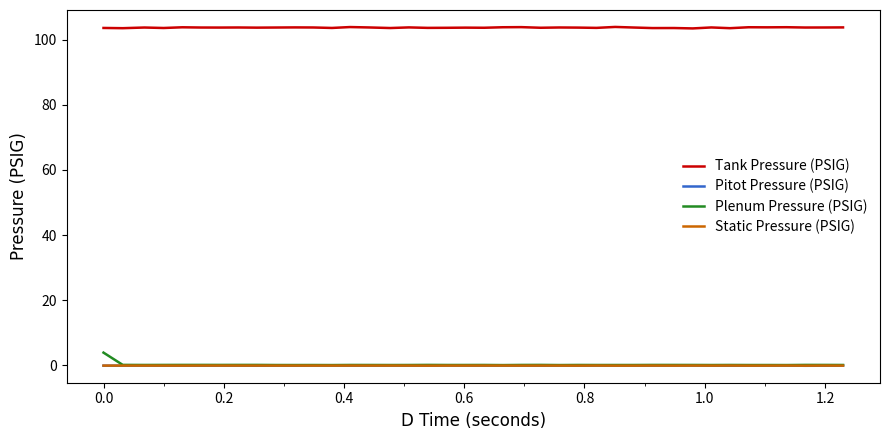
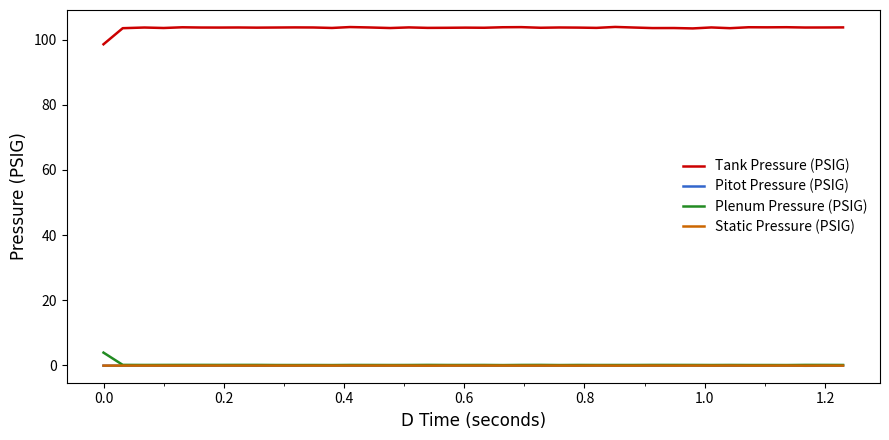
Tank Pressure (PSIG), 0.0: 104 -> 99
